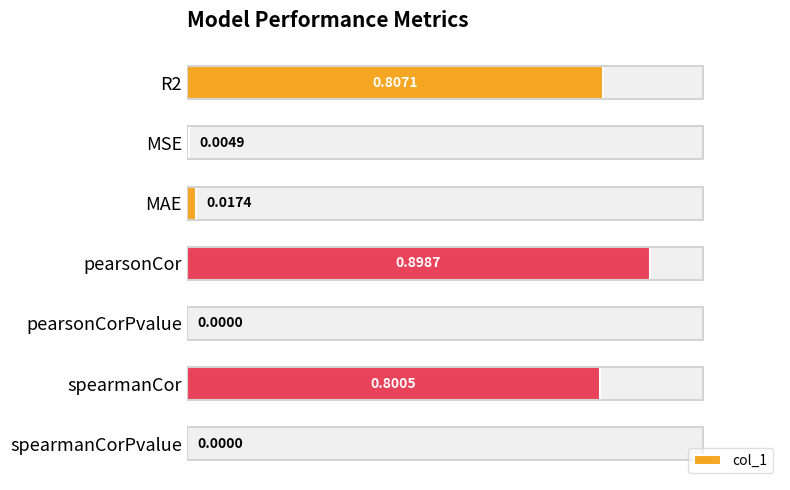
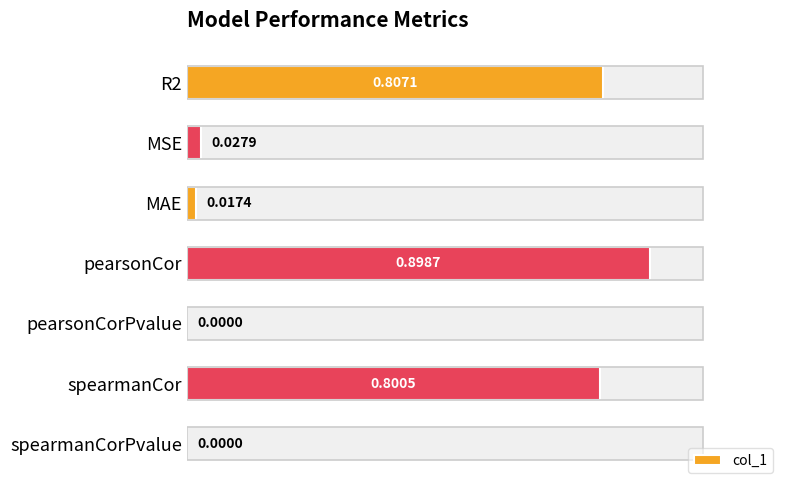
col_1, MSE: 0.0049 -> 0.0279
